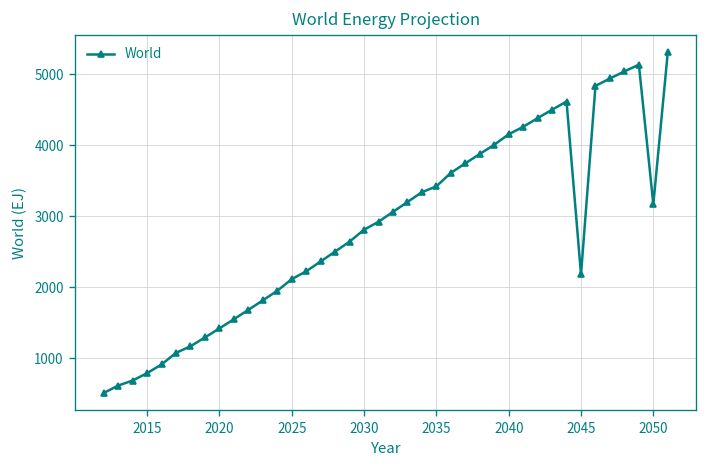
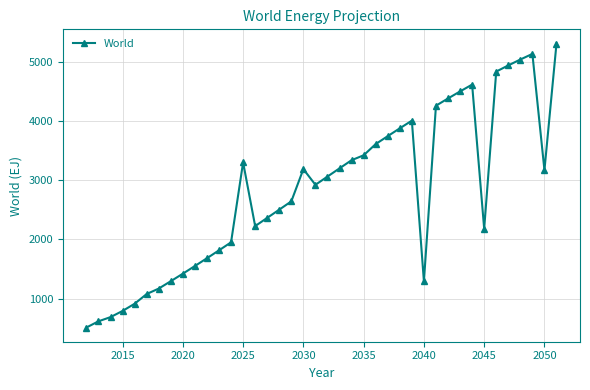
2025: 2100 -> 3300
2030: 2800 -> 3200
2040: 4200 -> 1300
